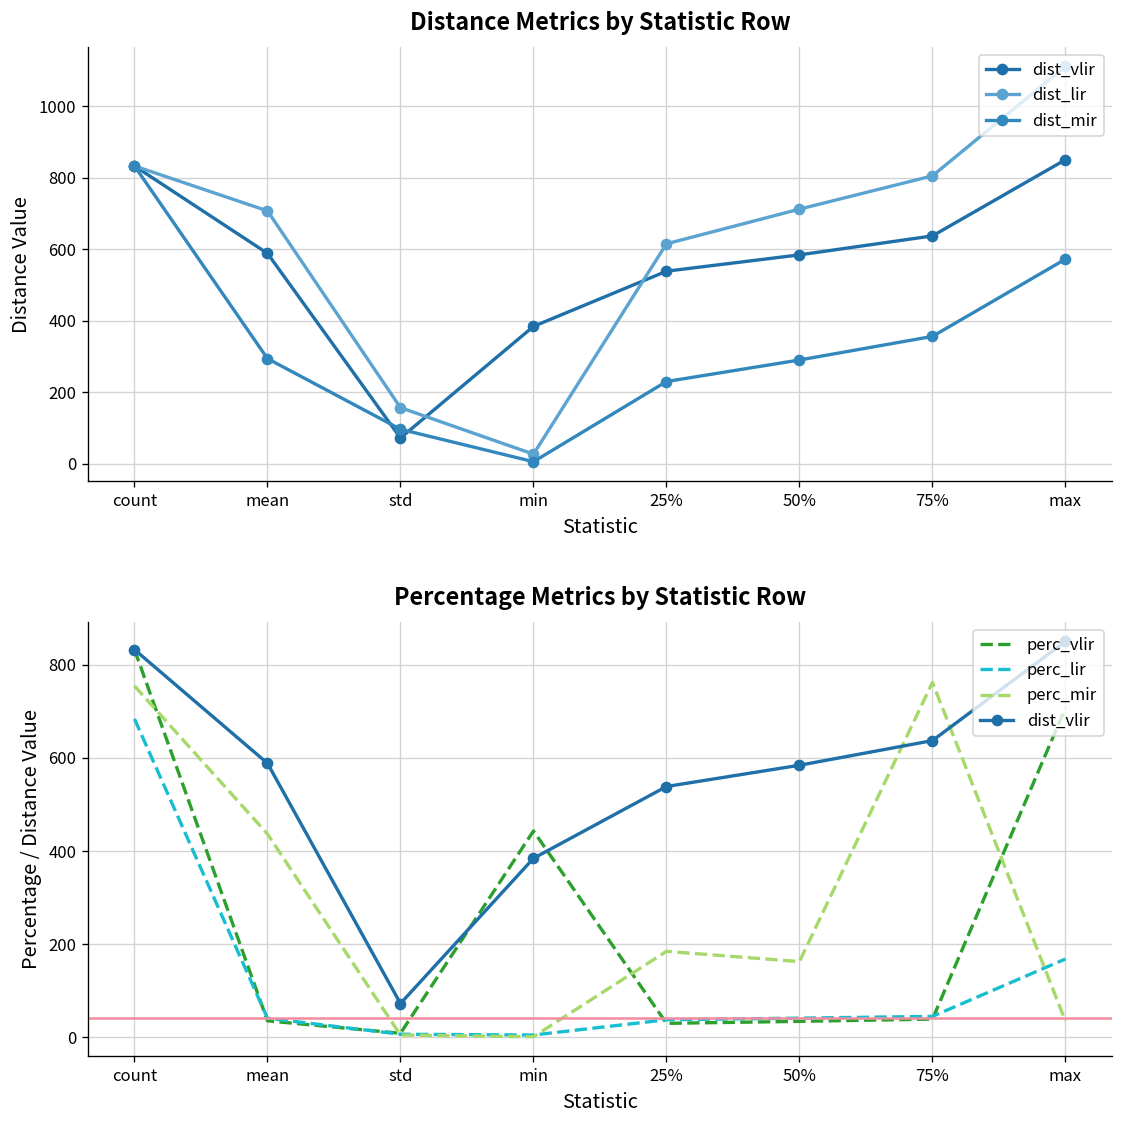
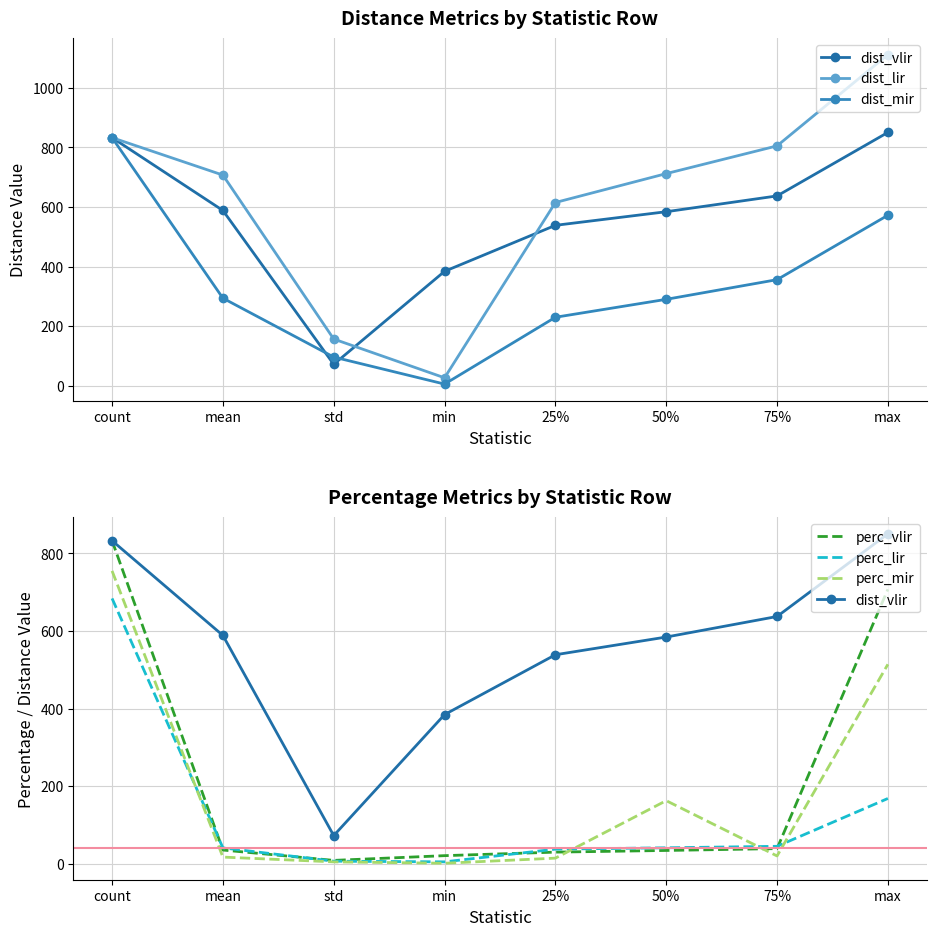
Percentage Metrics by Statistic Row, perc_mir, mean: 440 -> 20
Percentage Metrics by Statistic Row, perc_vlir, min: 440 -> 20
Percentage Metrics by Statistic Row, perc_mir, 25%: 180 -> 10
Percentage Metrics by Statistic Row, perc_mir, 75%: 760 -> 20
Percentage Metrics by Statistic Row, perc_mir, max: 30 -> 510
